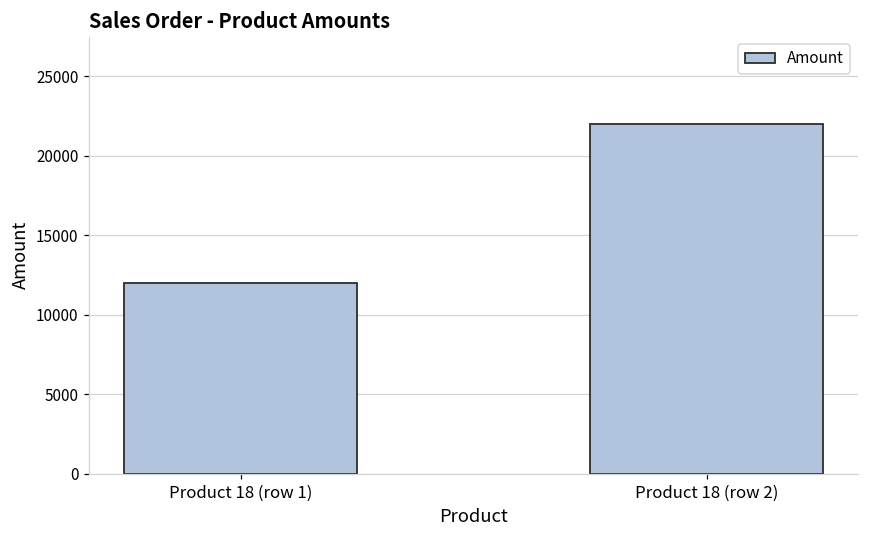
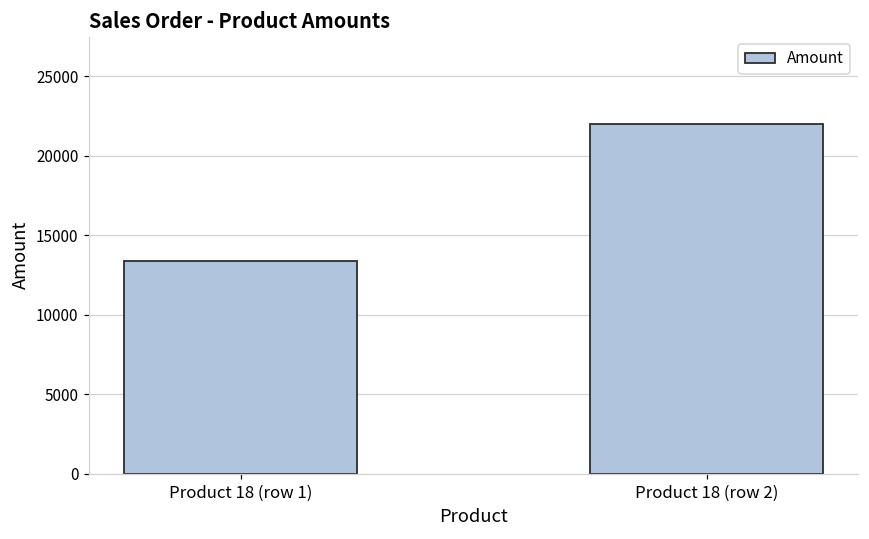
Product 18 (row 1): 12000 -> 13400
